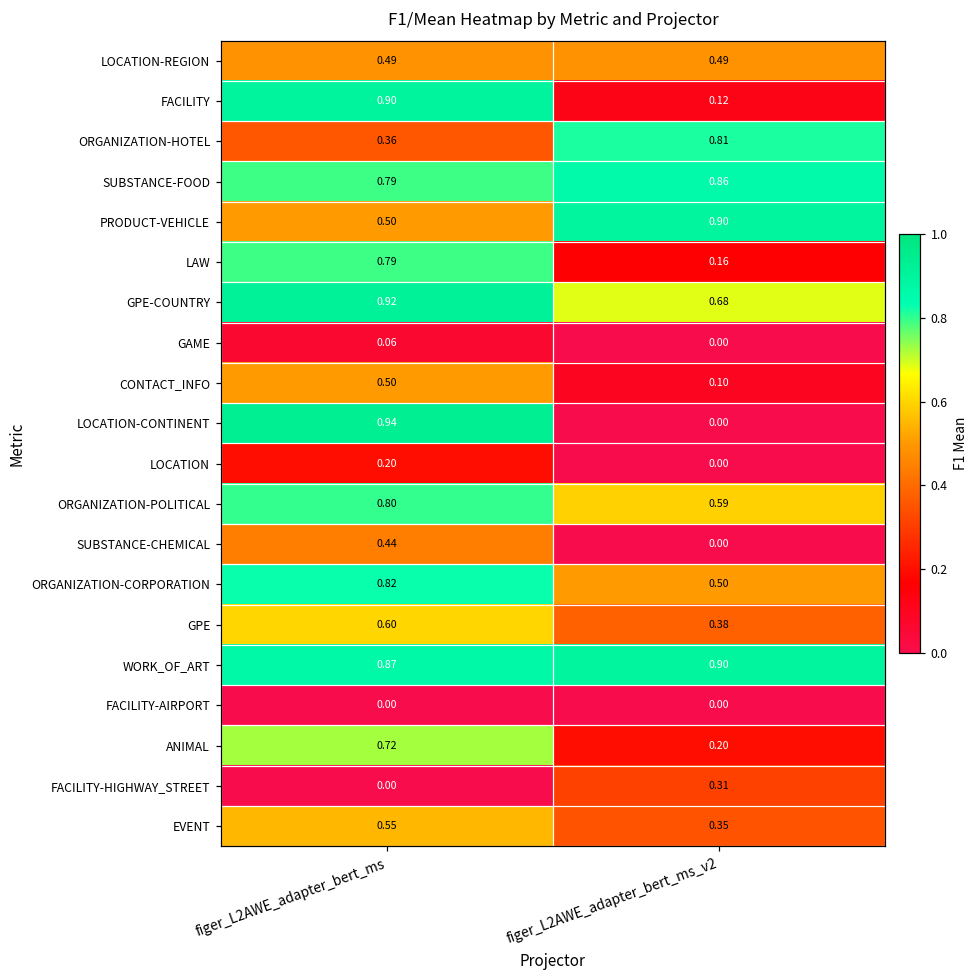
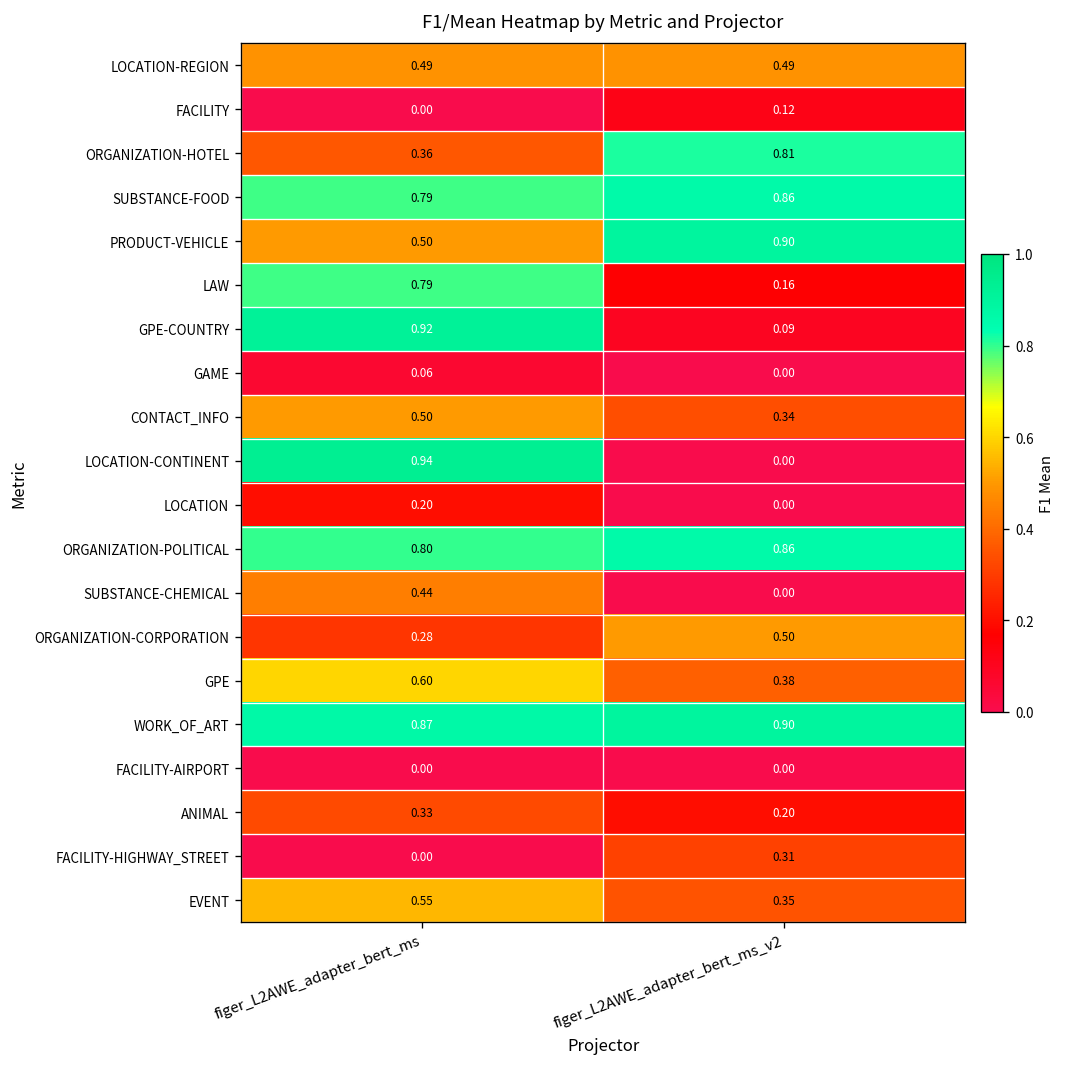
FACILITY, figer_L2AWE_adapter_bert_ms: 0.90 -> 0.00
GPE-COUNTRY, figer_L2AWE_adapter_bert_ms_v2: 0.68 -> 0.09
CONTACT_INFO, figer_L2AWE_adapter_bert_ms_v2: 0.10 -> 0.34
ORGANIZATION-POLITICAL, figer_L2AWE_adapter_bert_ms_v2: 0.59 -> 0.86
ORGANIZATION-CORPORATION, figer_L2AWE_adapter_bert_ms: 0.82 -> 0.28
ANIMAL, figer_L2AWE_adapter_bert_ms: 0.72 -> 0.33
